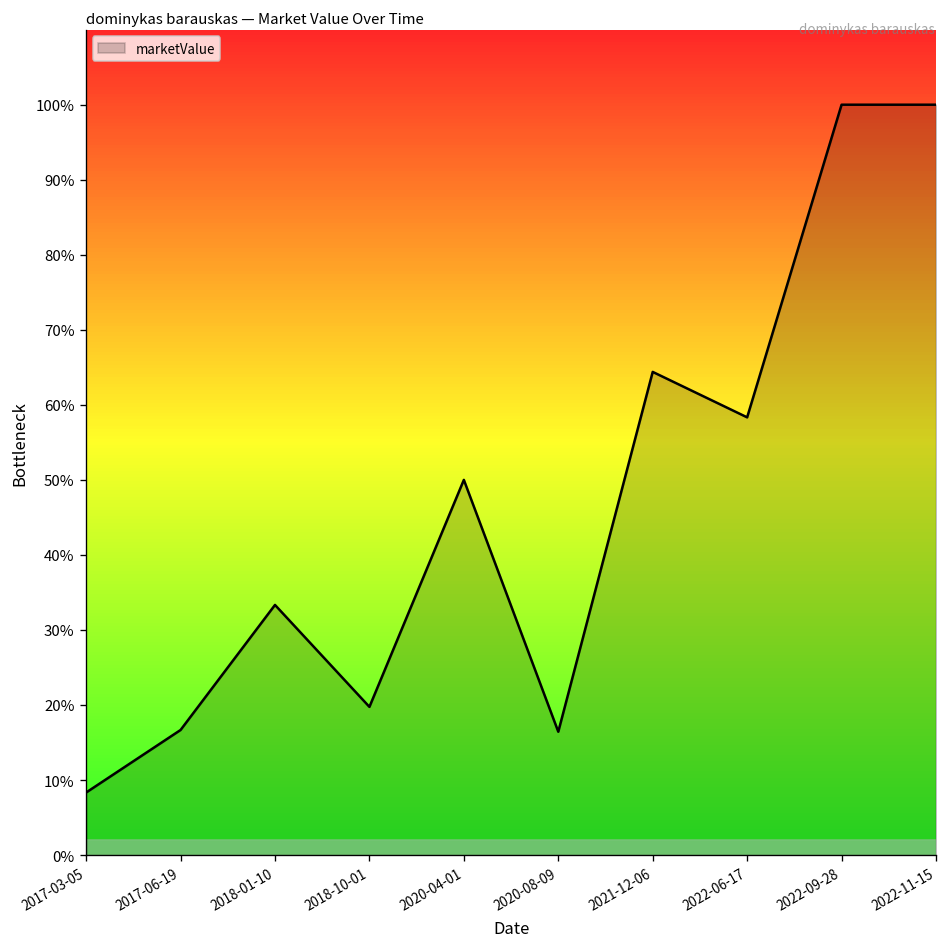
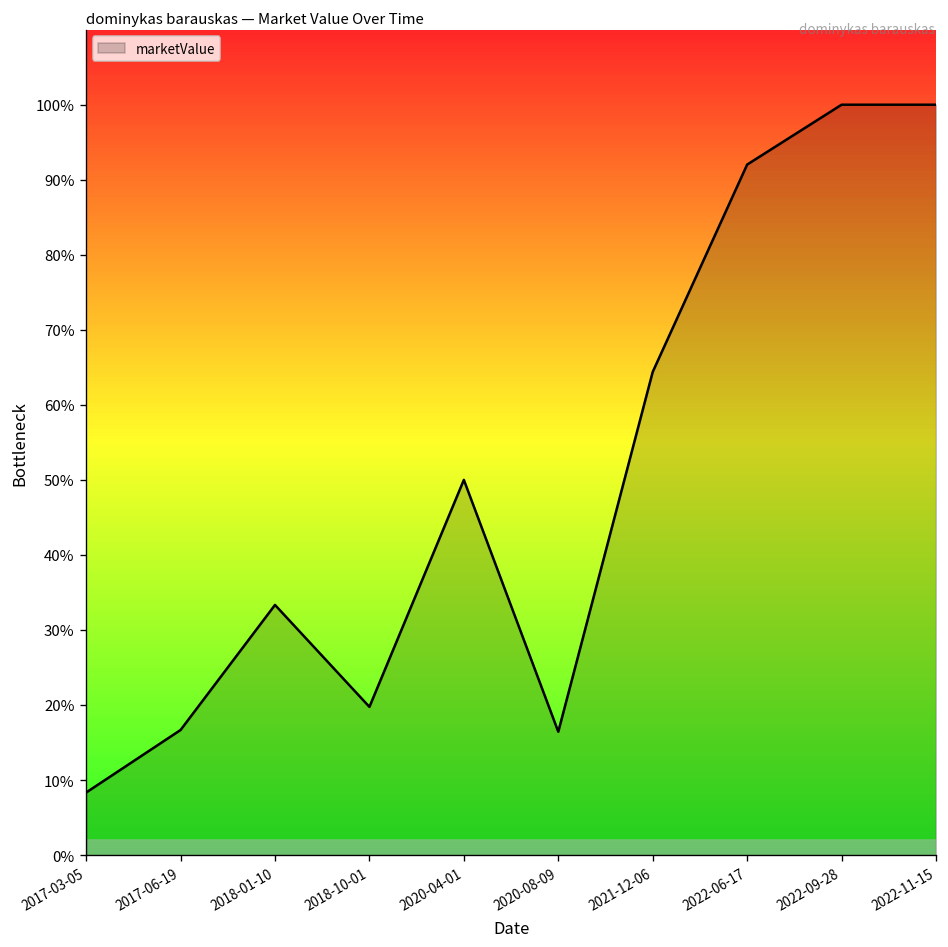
2022-06-17: 58% -> 92%
